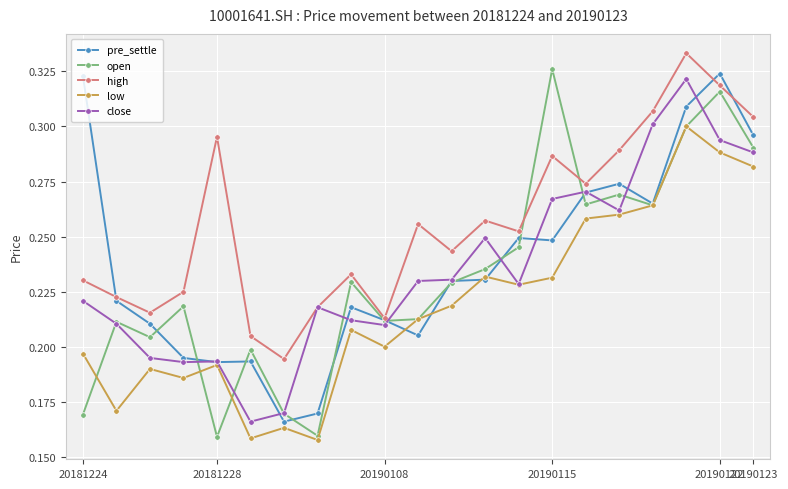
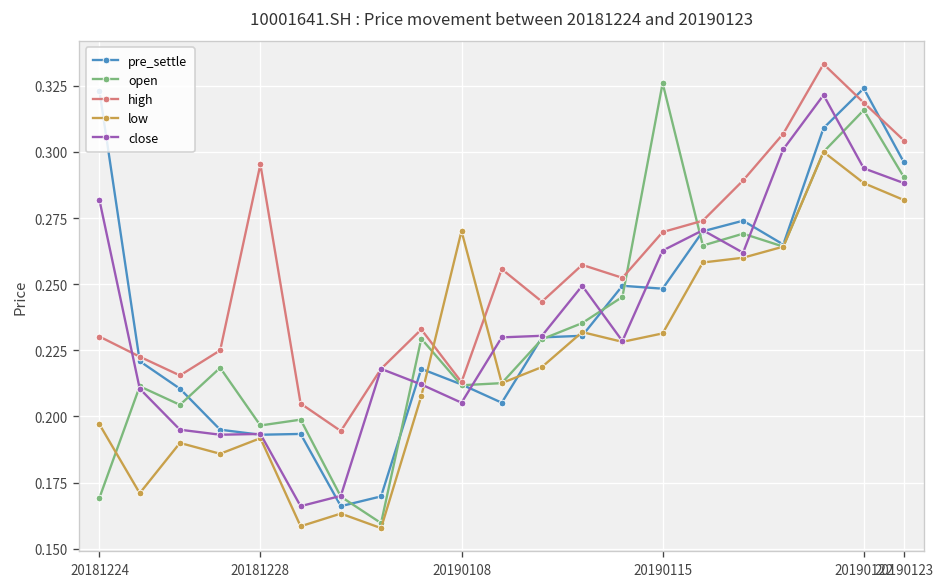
close, 20181224: 0.221 -> 0.282
open, 20181228: 0.159 -> 0.197
low, 20190108: 0.200 -> 0.270
close, 20190108: 0.210 -> 0.205
high, 20190115: 0.287 -> 0.270
close, 20190115: 0.267 -> 0.263
